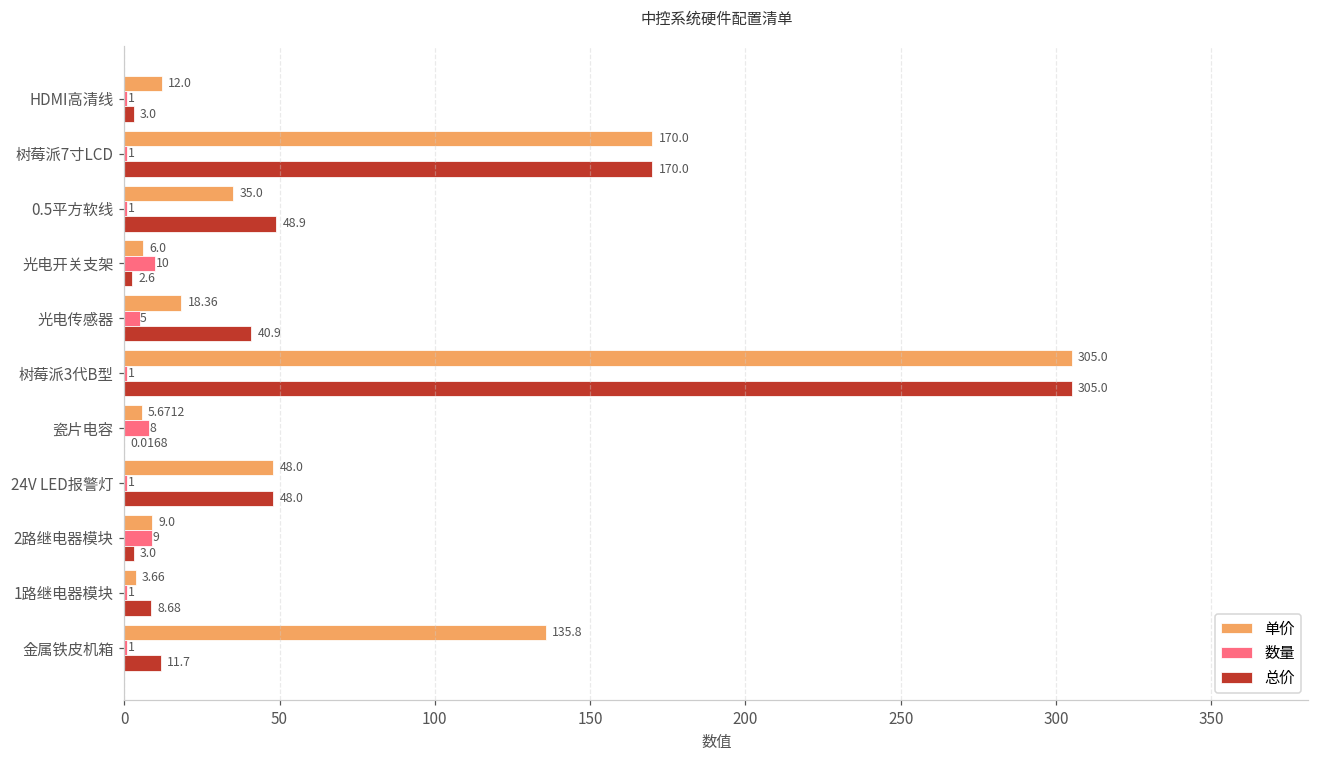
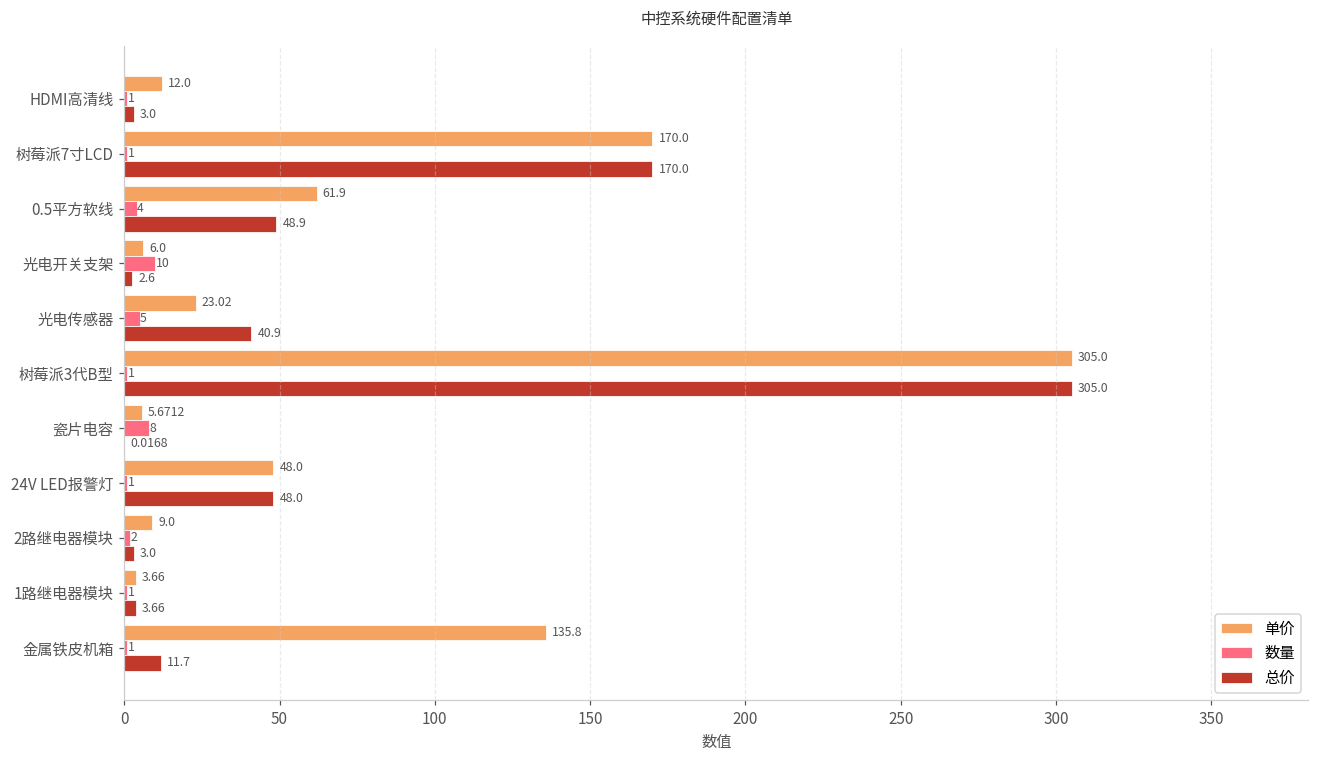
单价, 0.5平方软线: 35.0 -> 61.9
数量, 0.5平方软线: 1 -> 4
单价, 光电传感器: 18.36 -> 23.02
数量, 2路继电器模块: 9 -> 2
总价, 1路继电器模块: 8.68 -> 3.66
